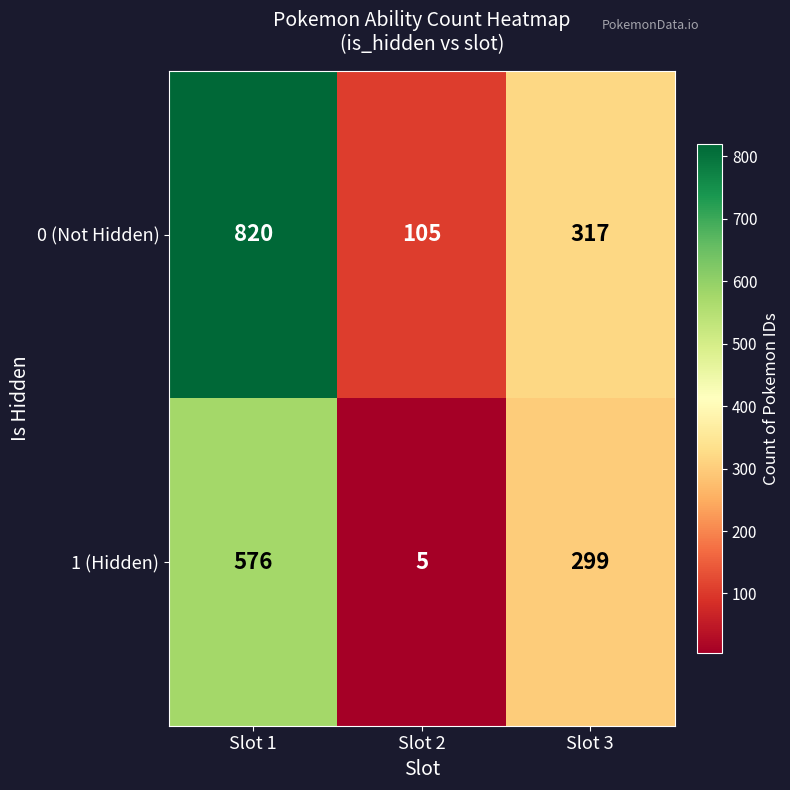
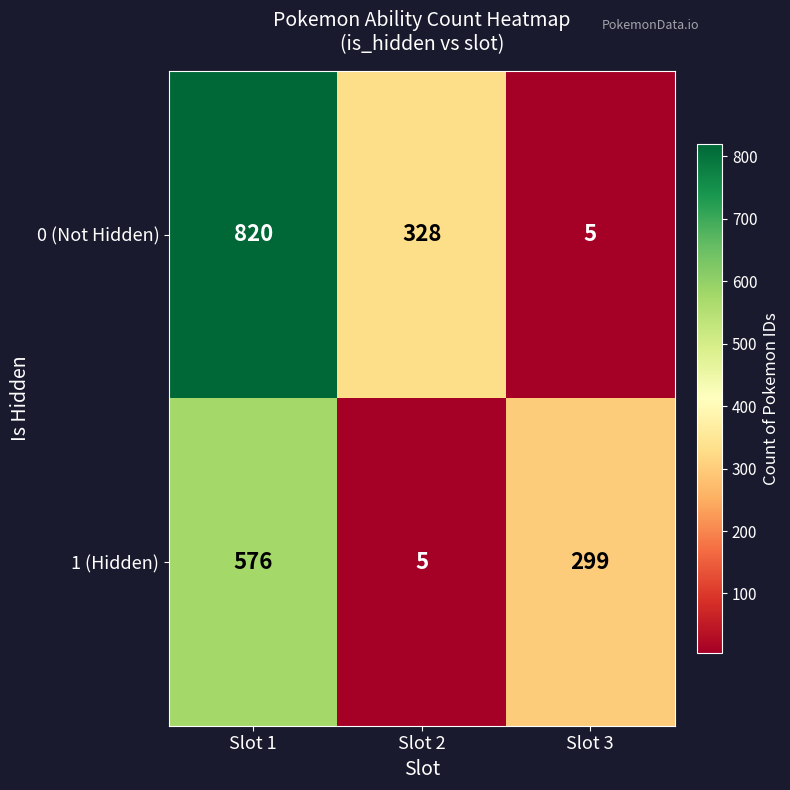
0 (Not Hidden), Slot 2: 105 -> 328
0 (Not Hidden), Slot 3: 317 -> 5
